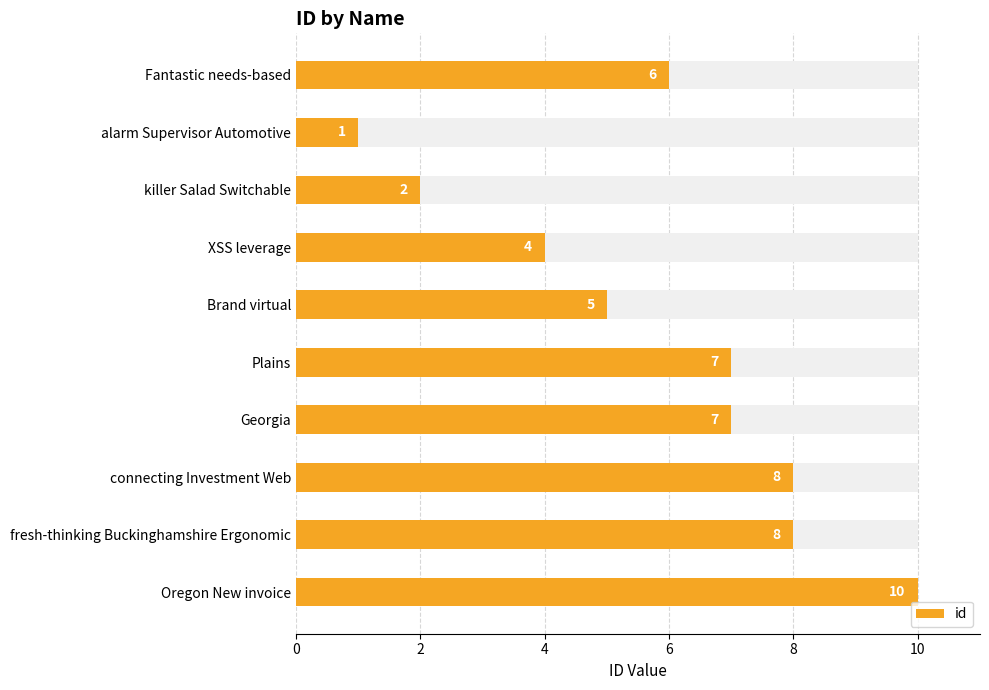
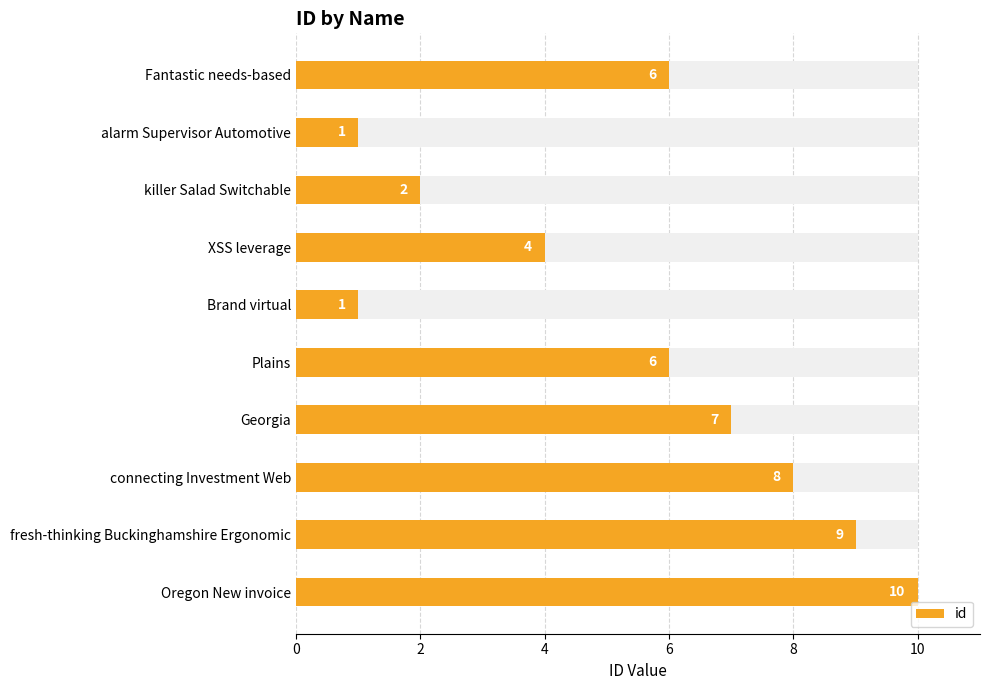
id, Brand virtual: 5 -> 1
id, Plains: 7 -> 6
id, fresh-thinking Buckinghamshire Ergonomic: 8 -> 9
